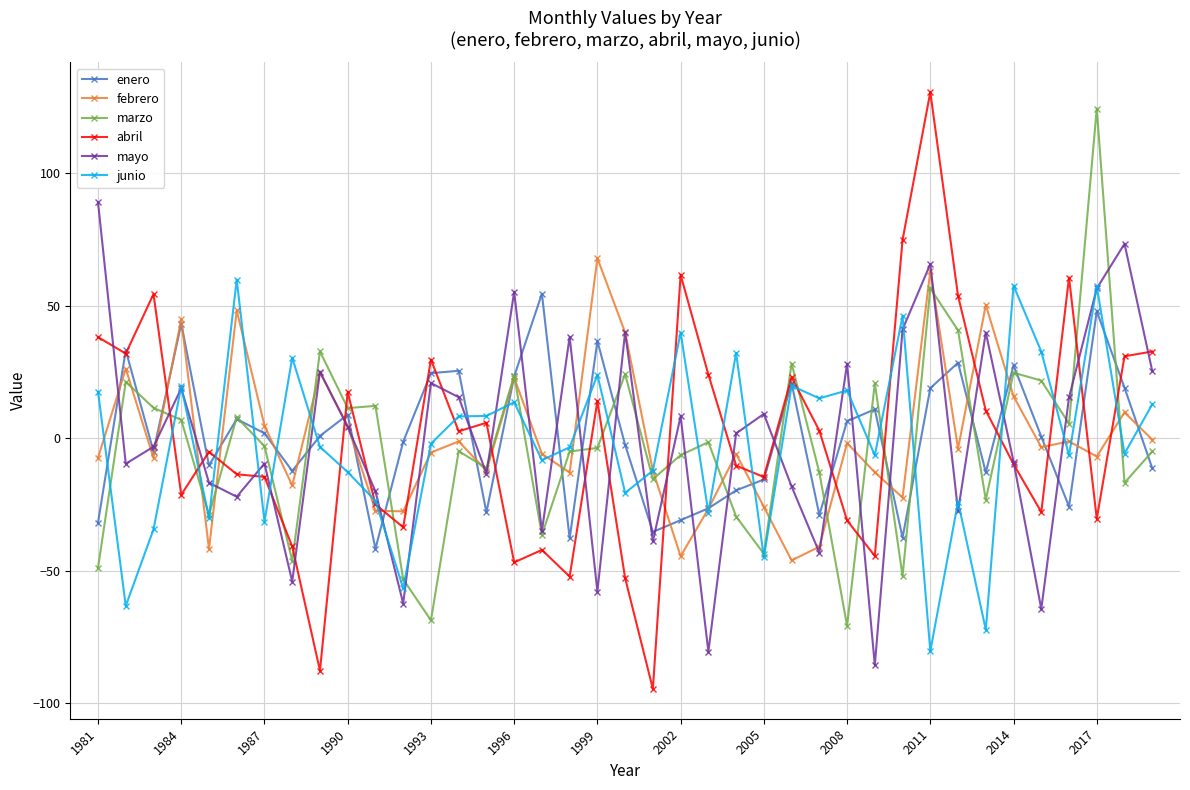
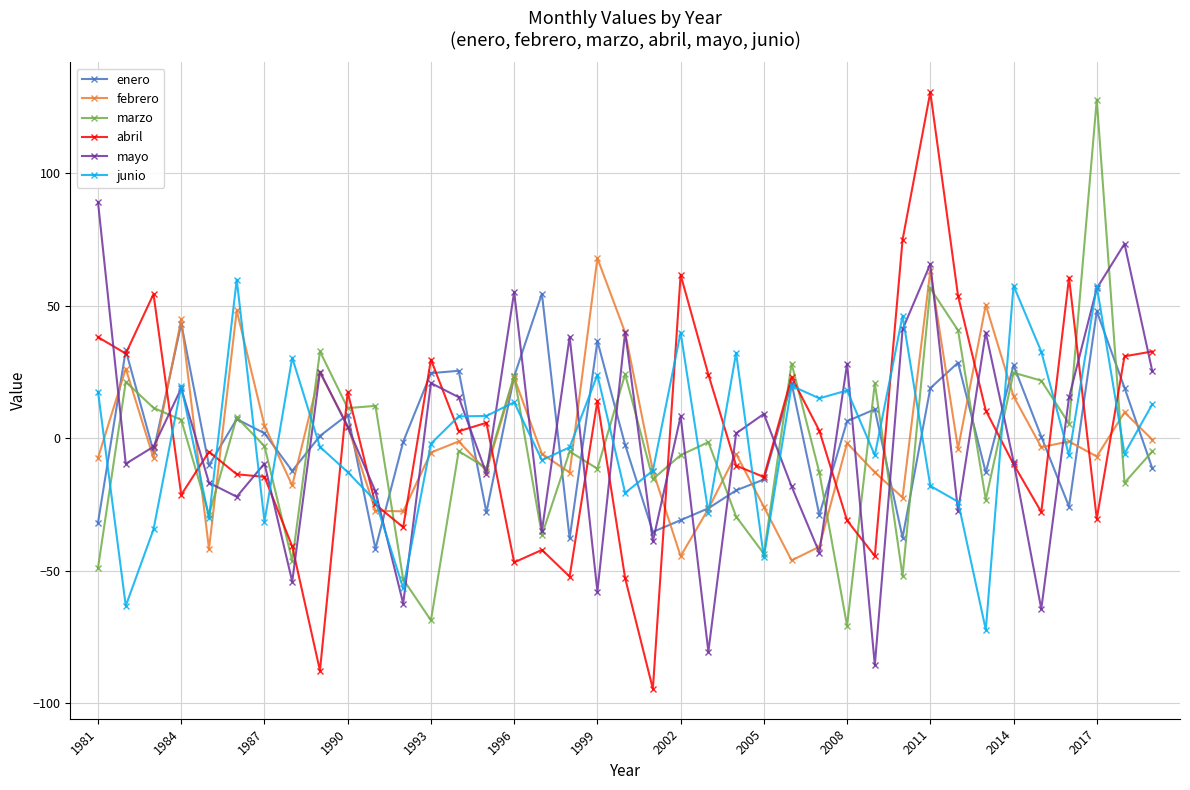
marzo, 1999: -4 -> -12
junio, 2011: -80 -> -18
marzo, 2017: 124 -> 128
